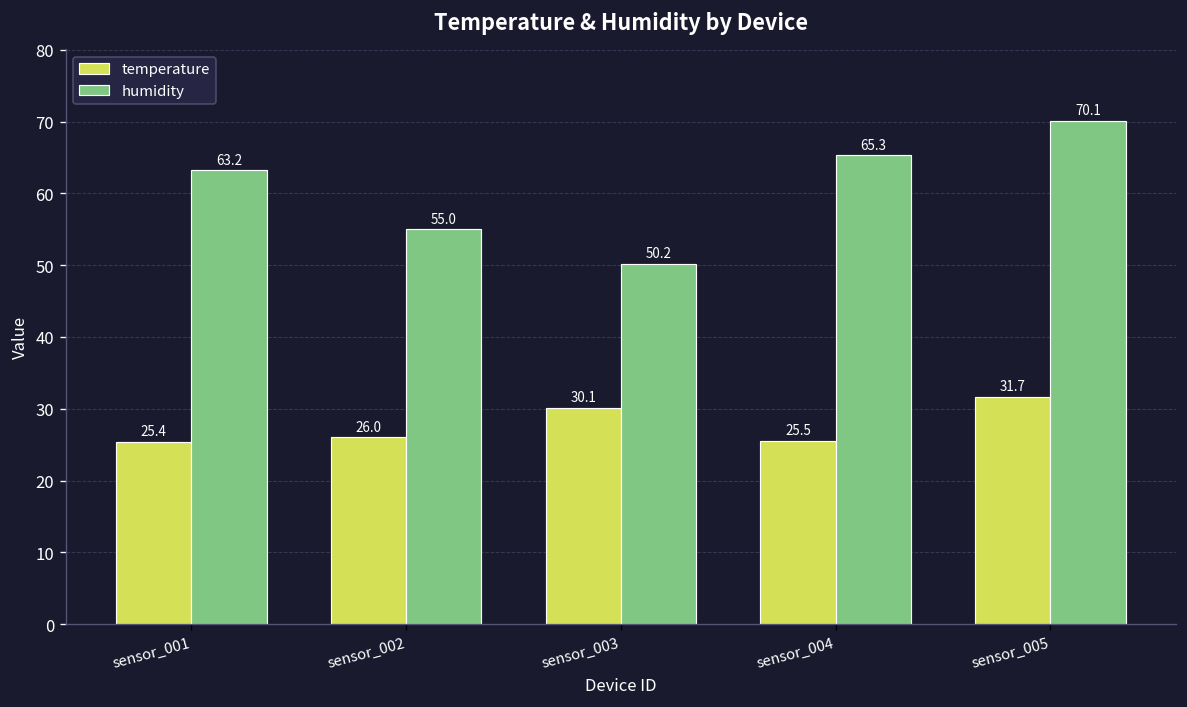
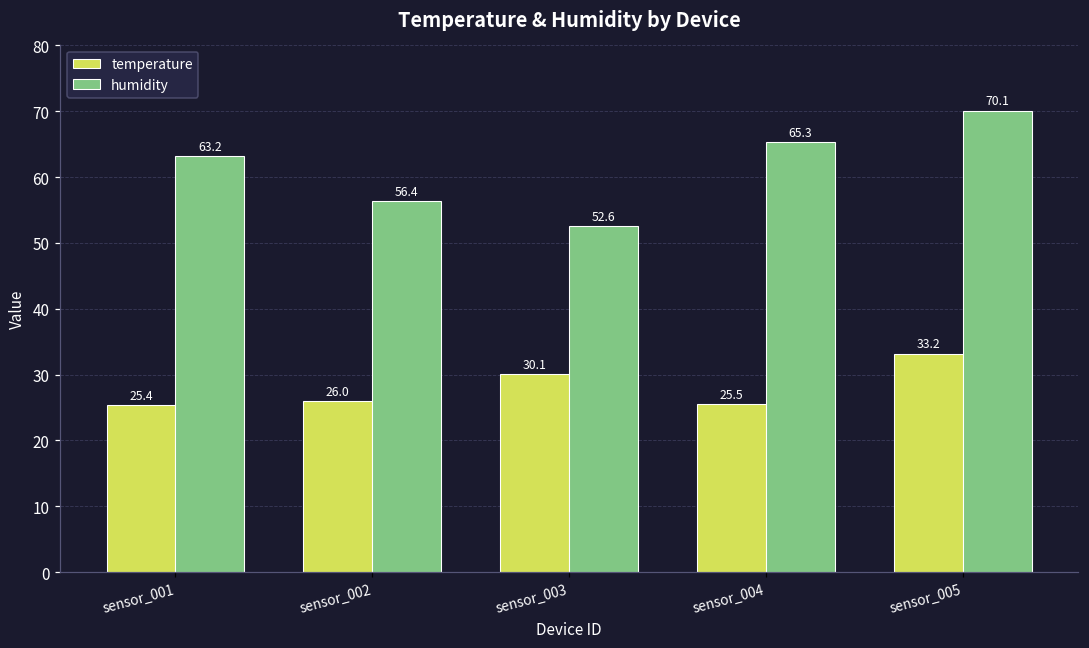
humidity, sensor_002: 55.0 -> 56.4
humidity, sensor_003: 50.2 -> 52.6
temperature, sensor_005: 31.7 -> 33.2
